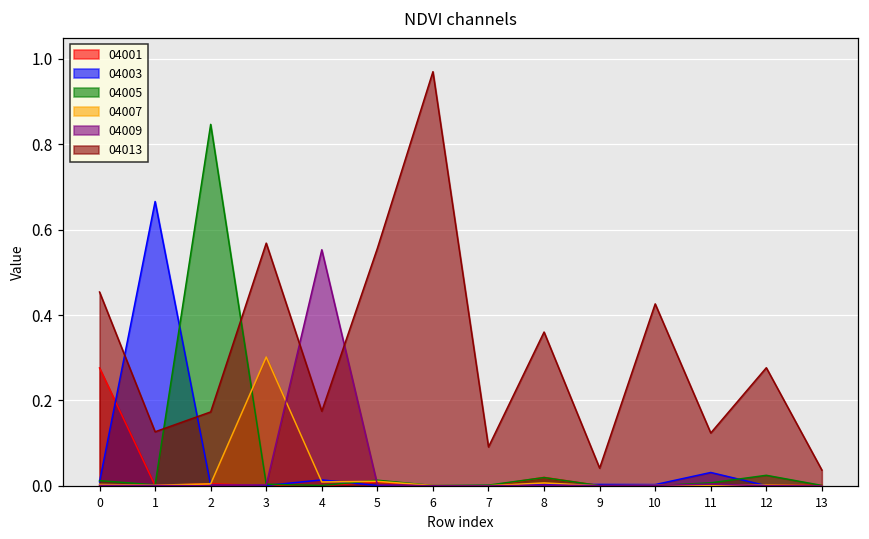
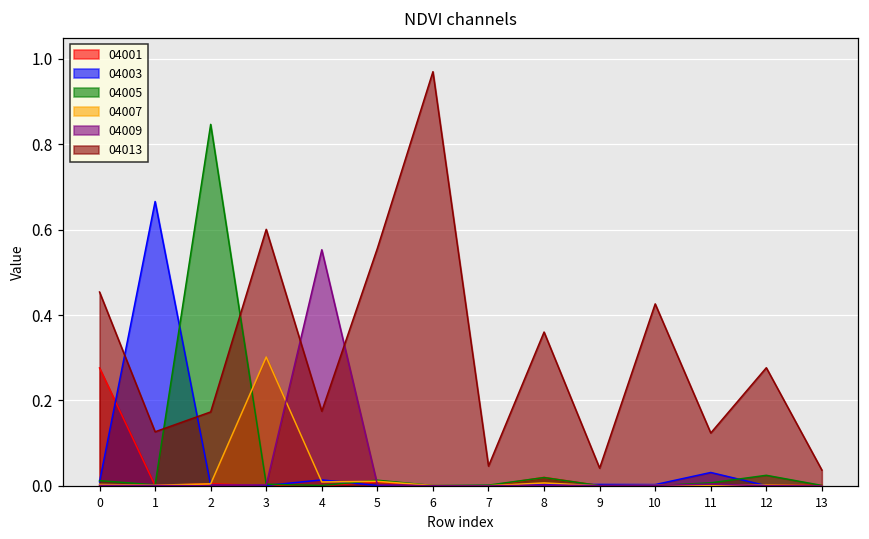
04013, 3: 0.57 -> 0.60
04013, 7: 0.09 -> 0.05
